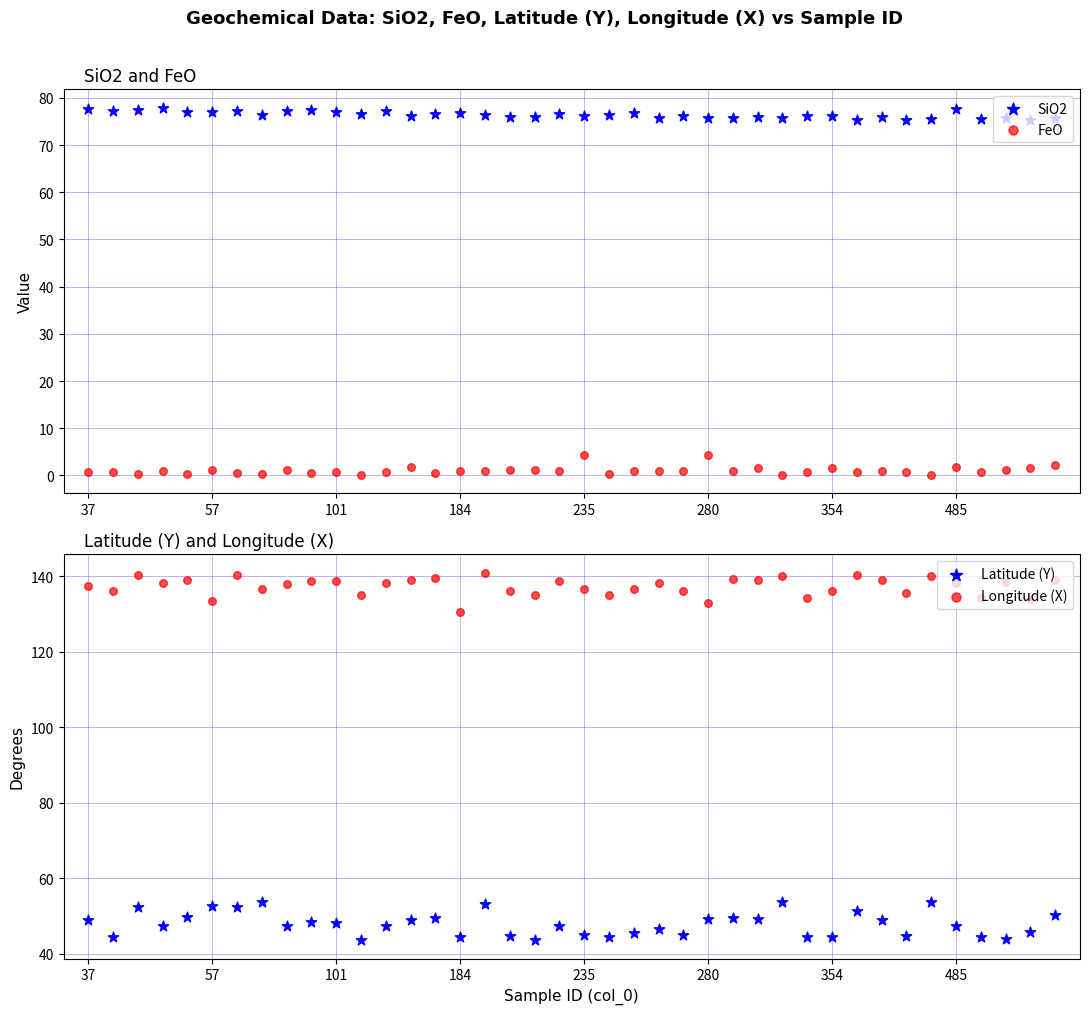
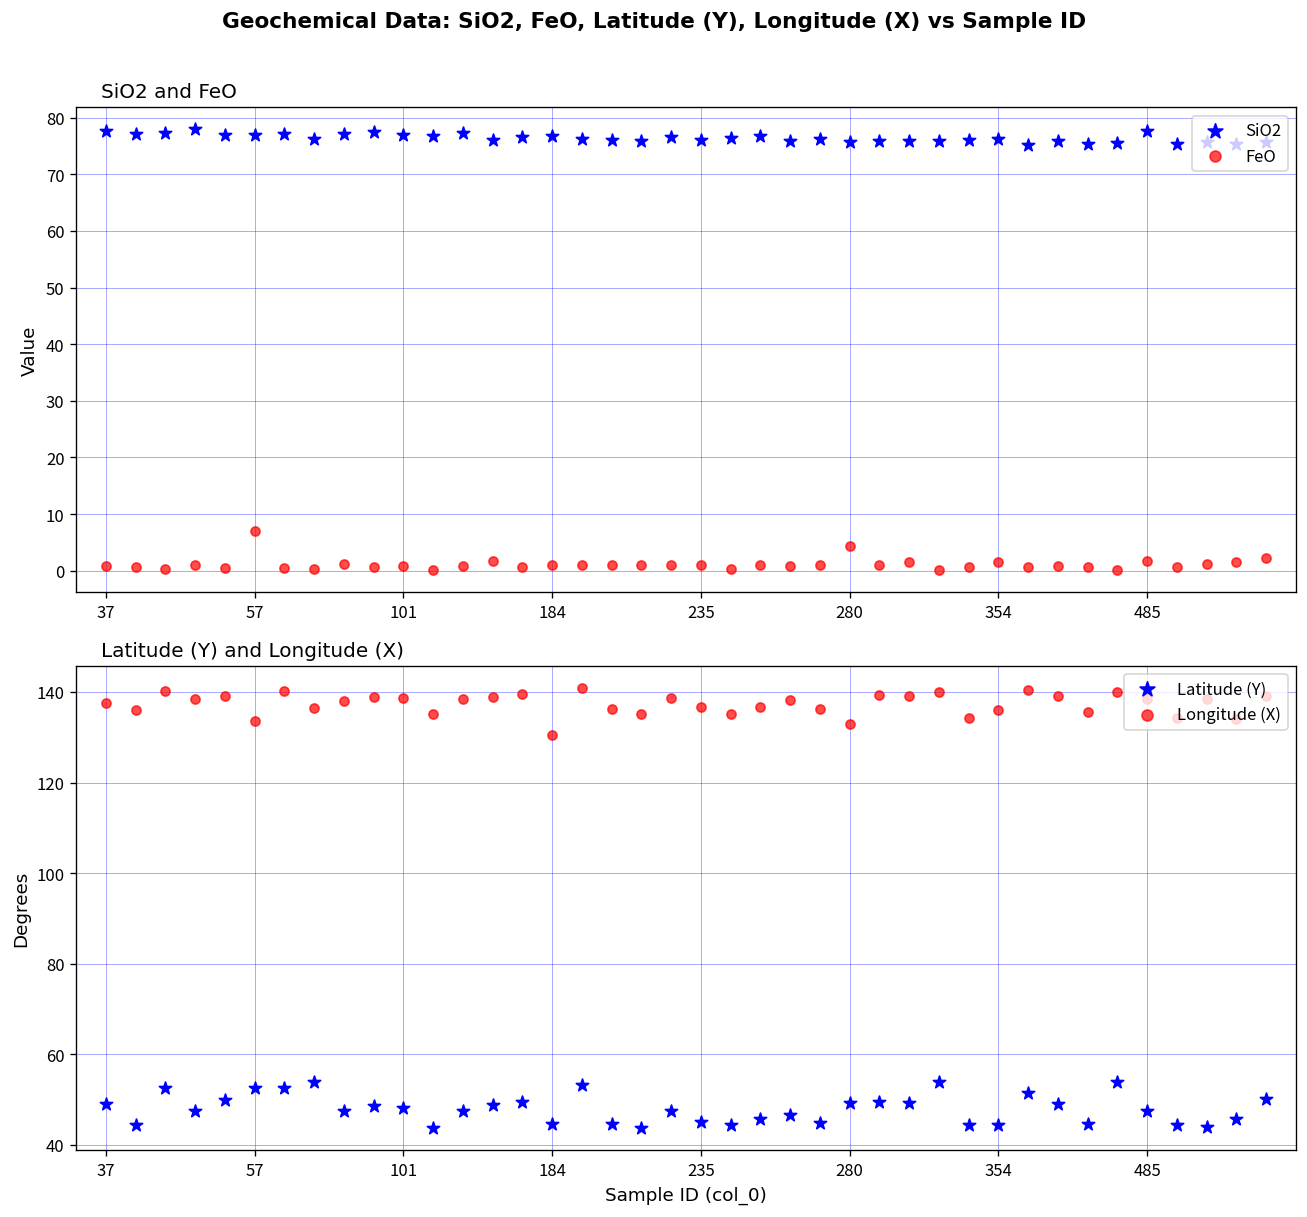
SiO2 and FeO, FeO, 57: 1 -> 7
SiO2 and FeO, FeO, 235: 4 -> 1
